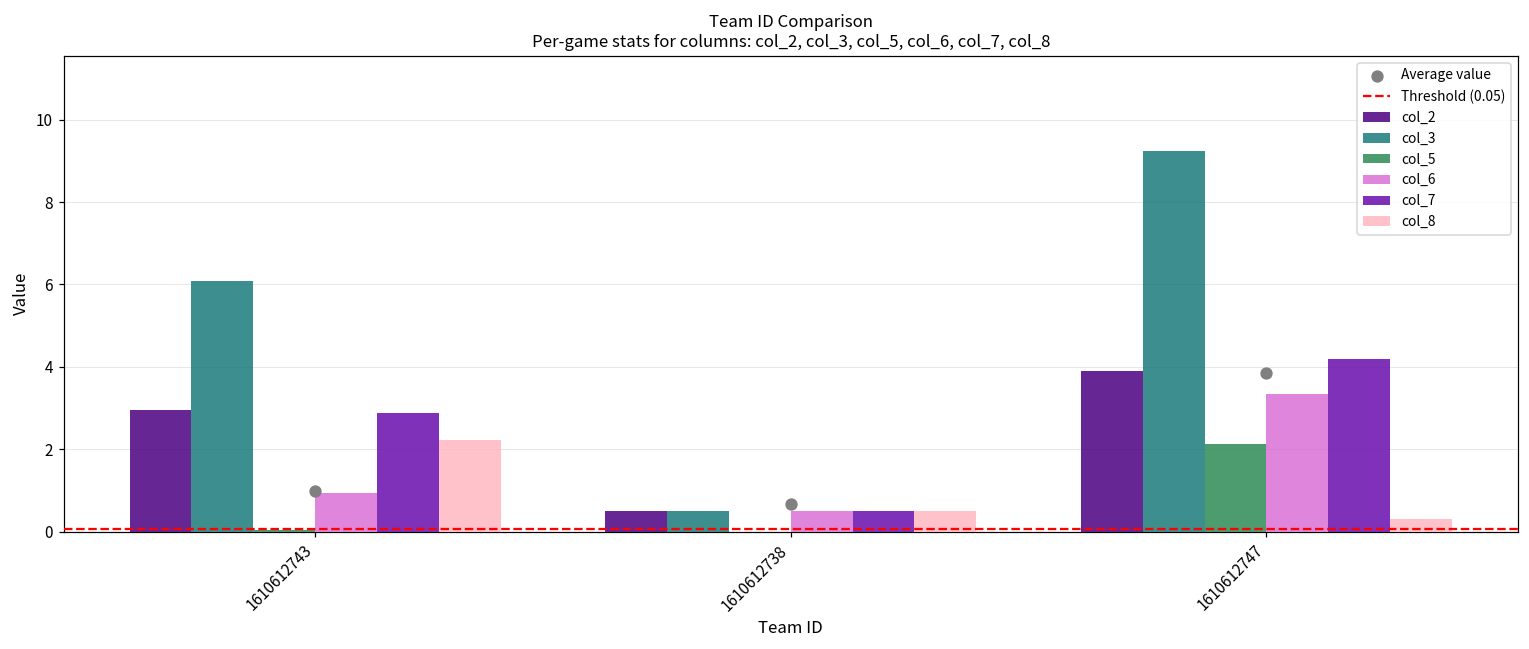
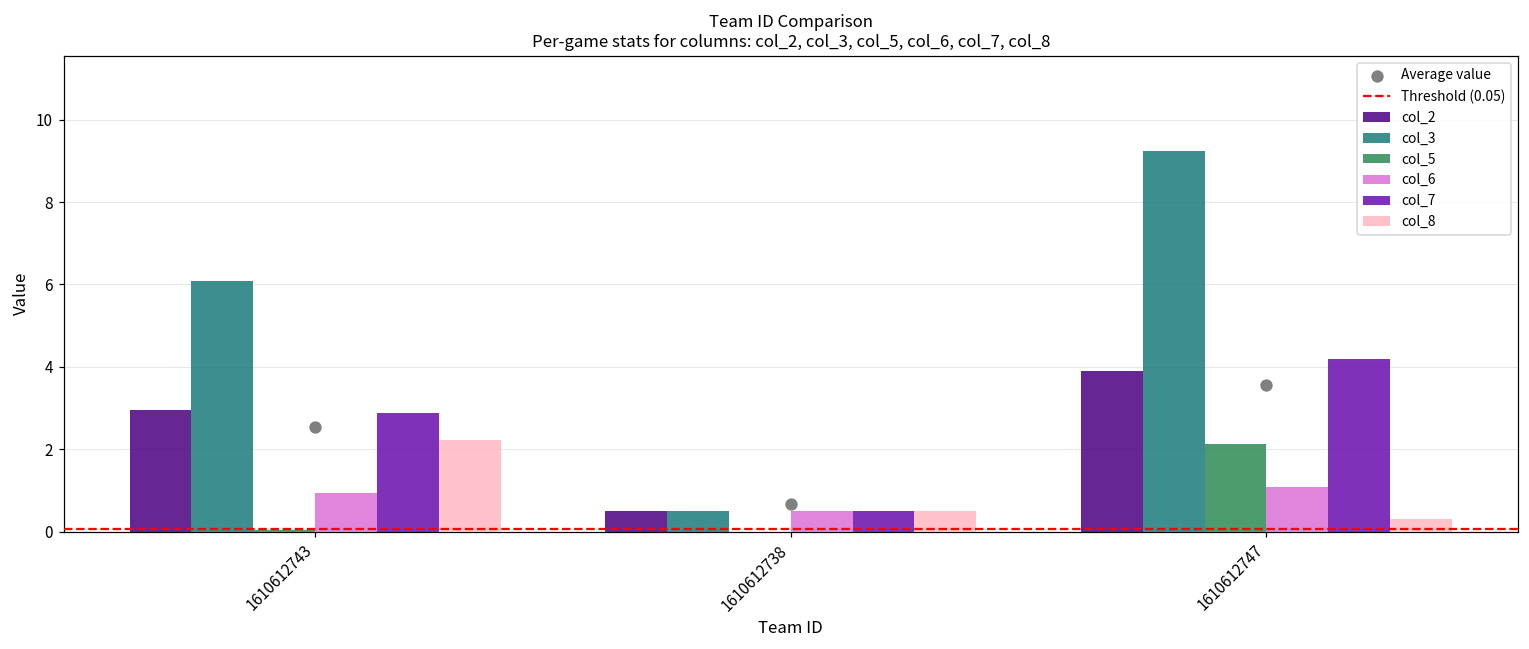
Average value, 1610612743: 1.0 -> 2.6
Average value, 1610612747: 3.8 -> 3.6
col_6, 1610612747: 3.3 -> 1.1
